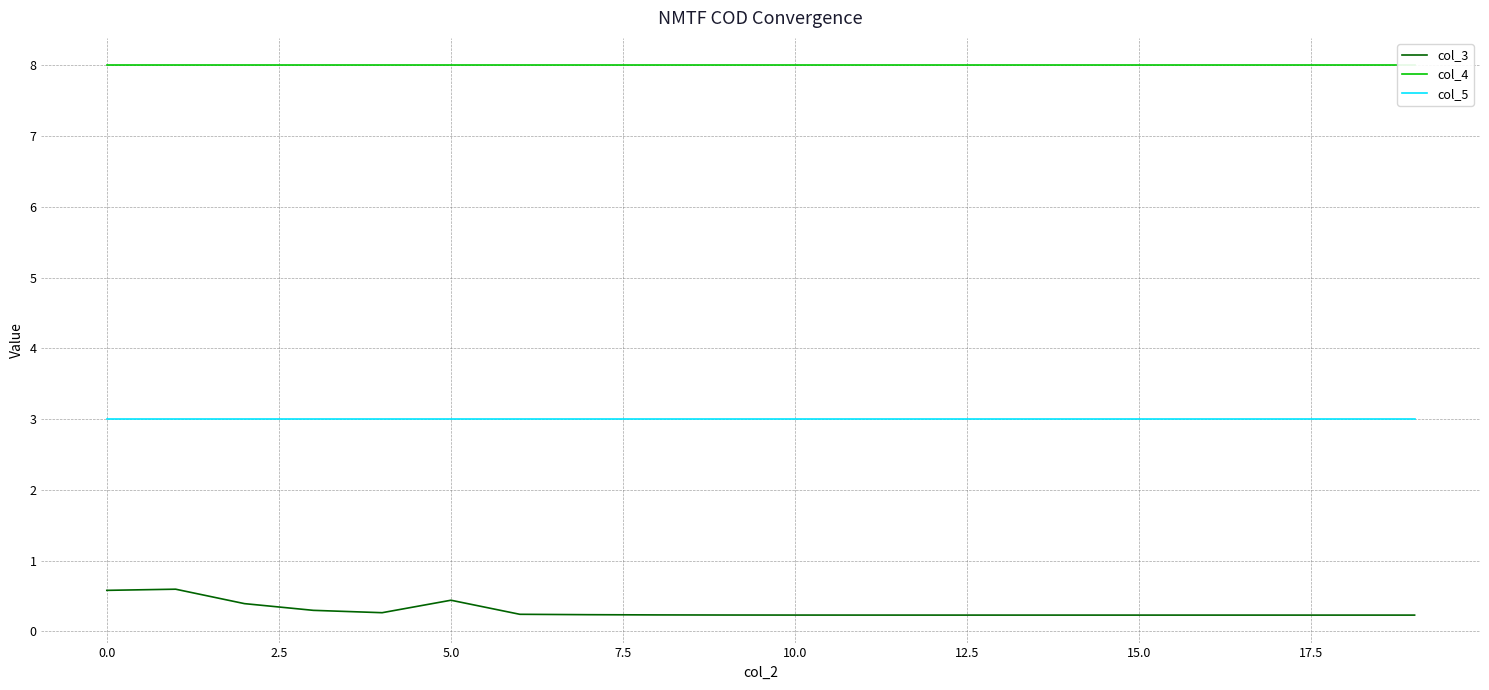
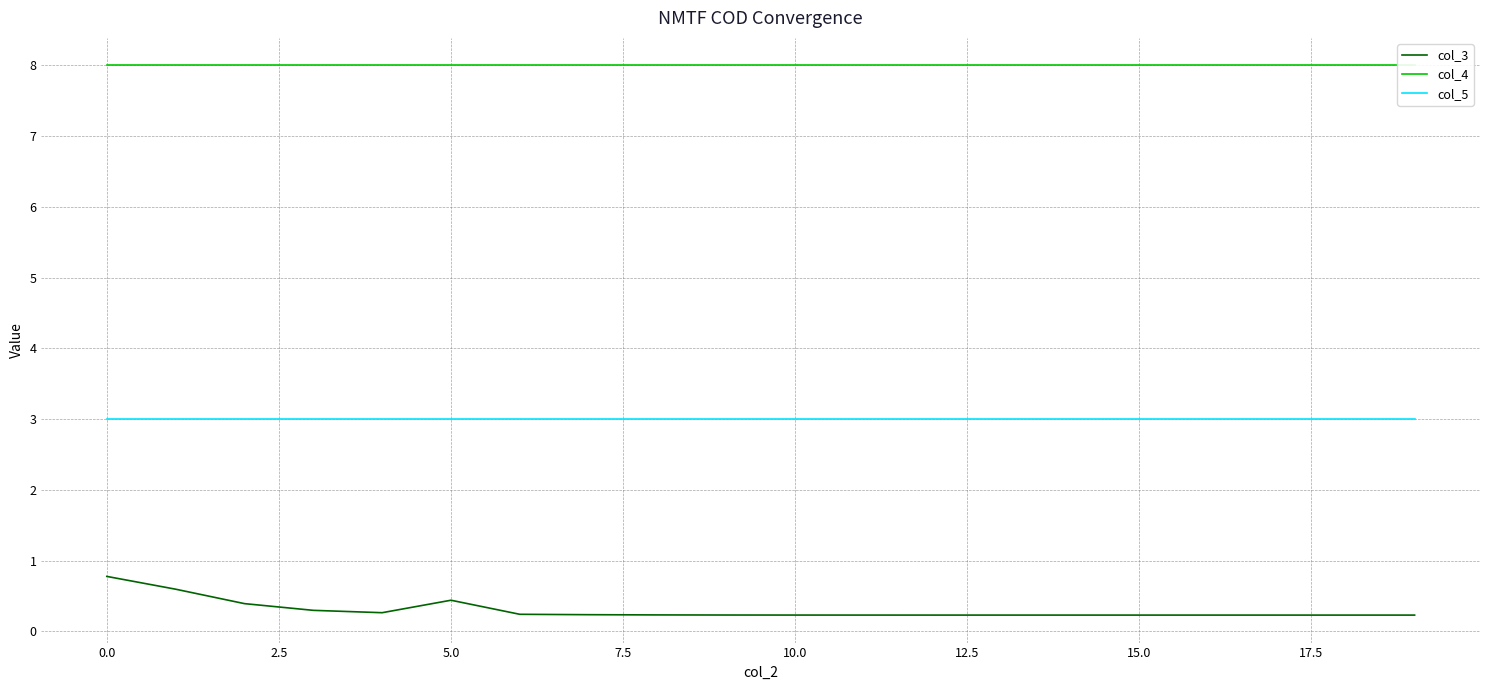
col_3, 0.0: 0.6 -> 0.8
